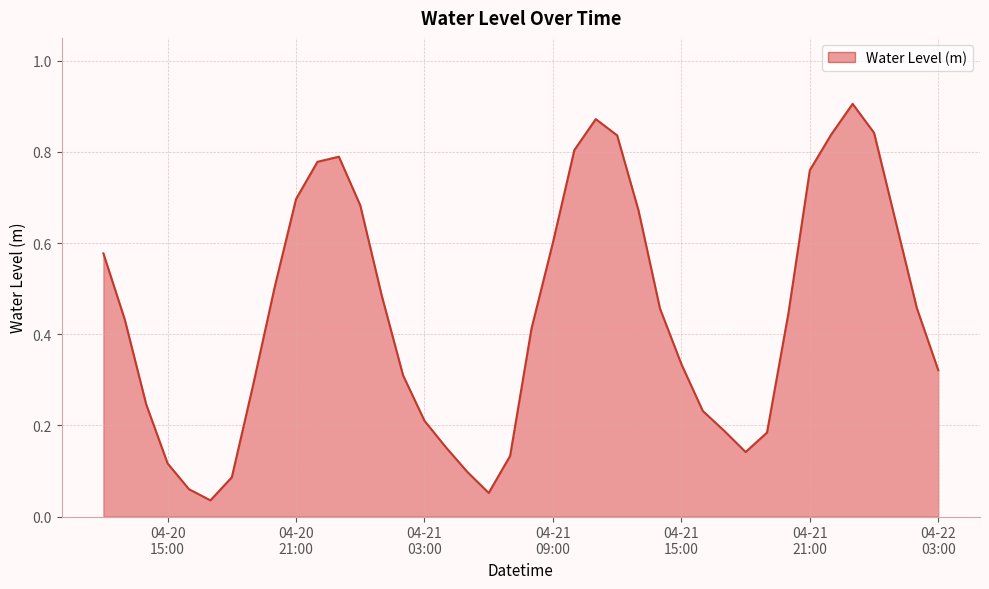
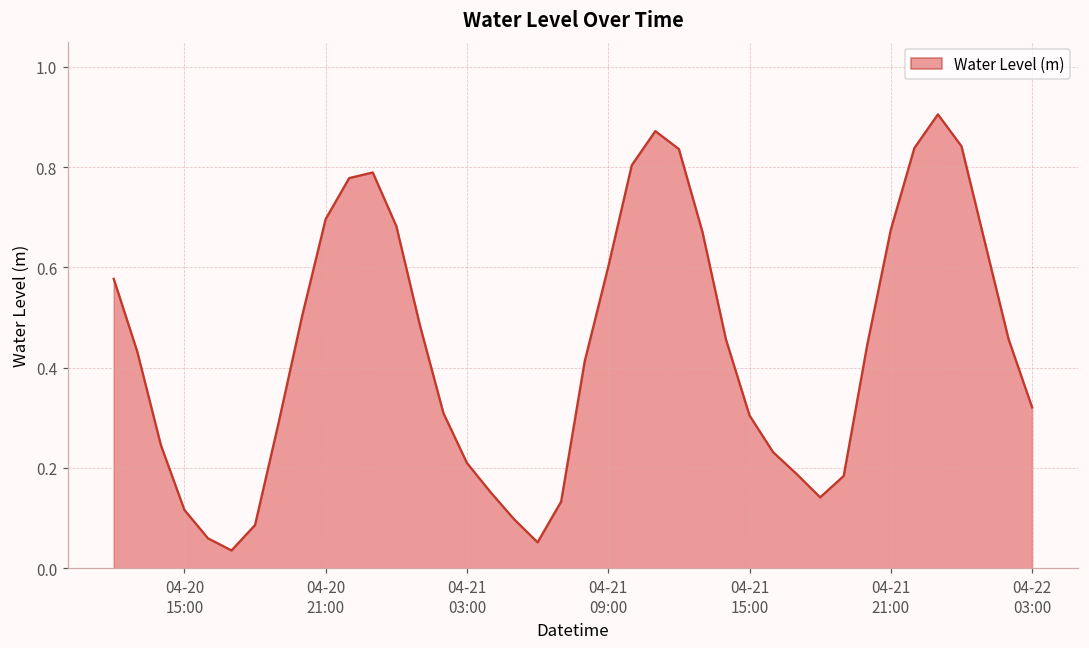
04-21 15:00: 0.33 -> 0.30
04-21 21:00: 0.76 -> 0.68
